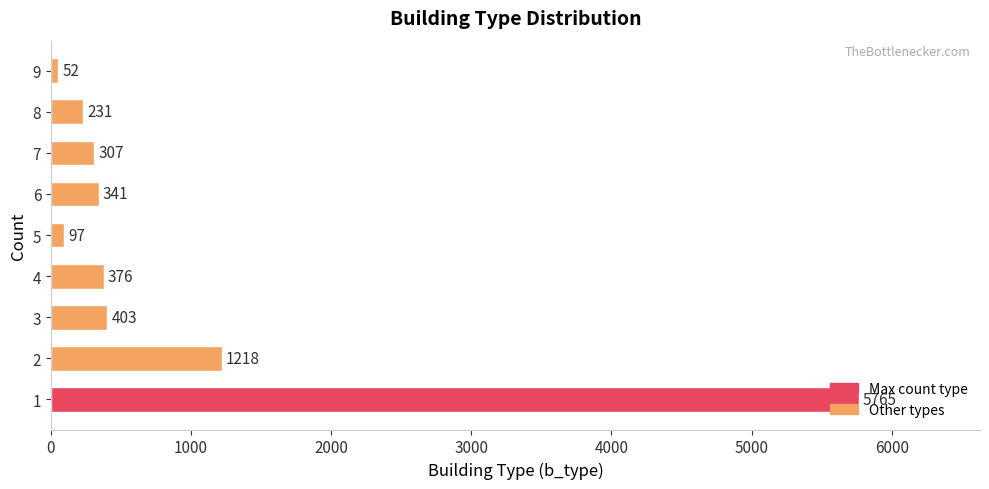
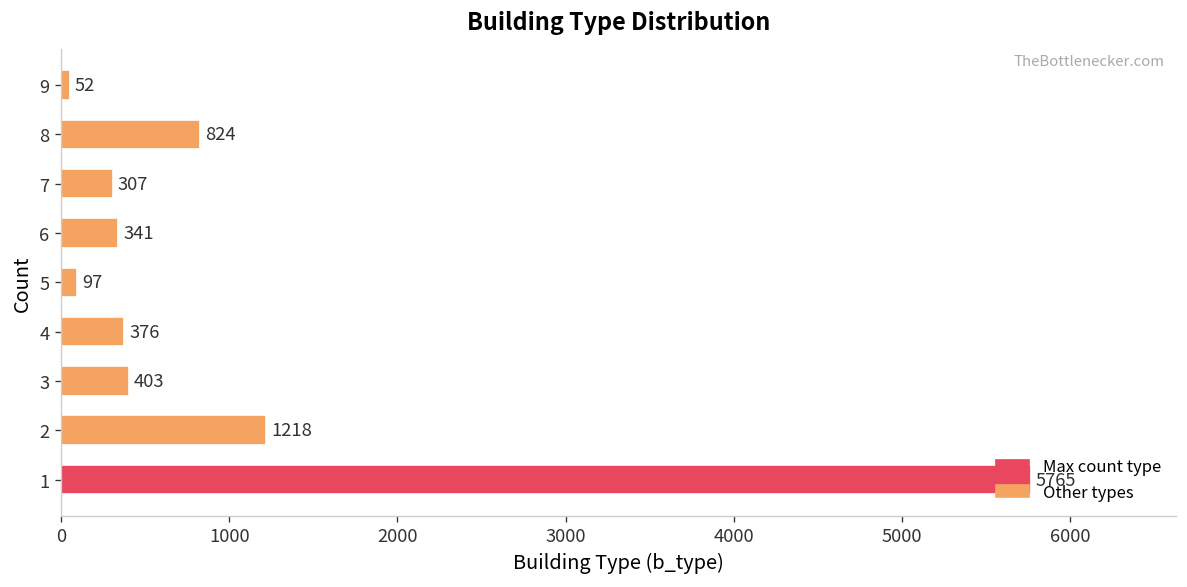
8: 231 -> 824
